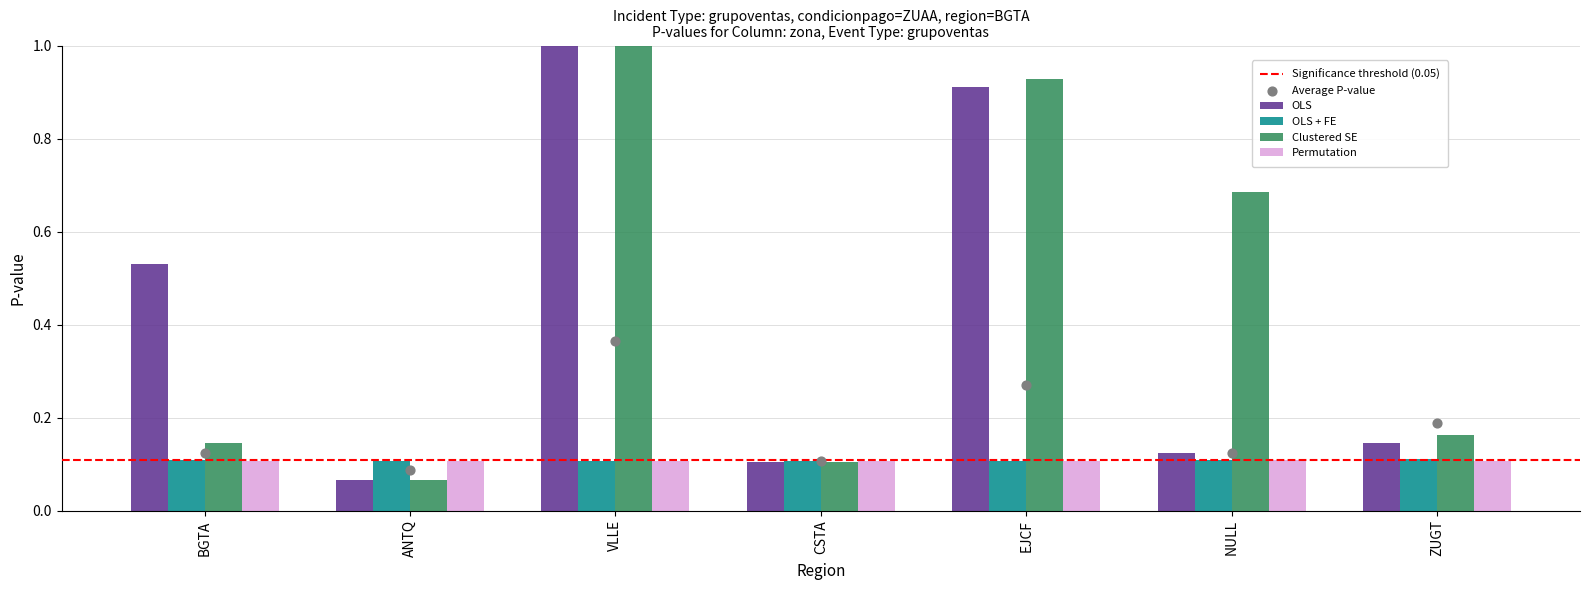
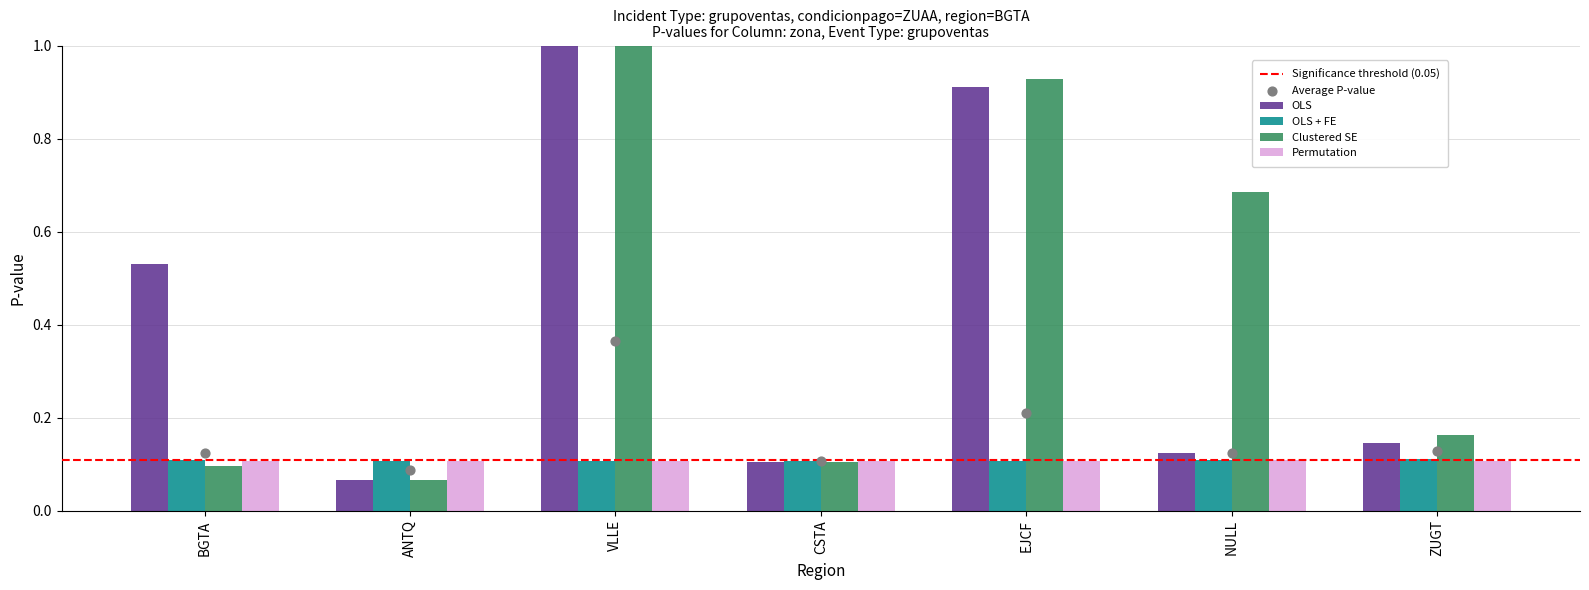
Clustered SE, BGTA: 0.14 -> 0.10
Average P-value, EJCF: 0.27 -> 0.21
Average P-value, ZUGT: 0.19 -> 0.13
